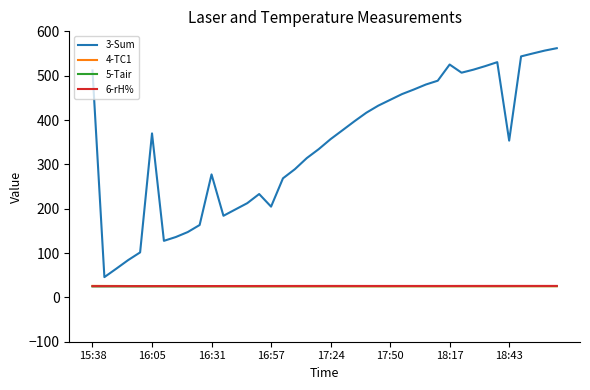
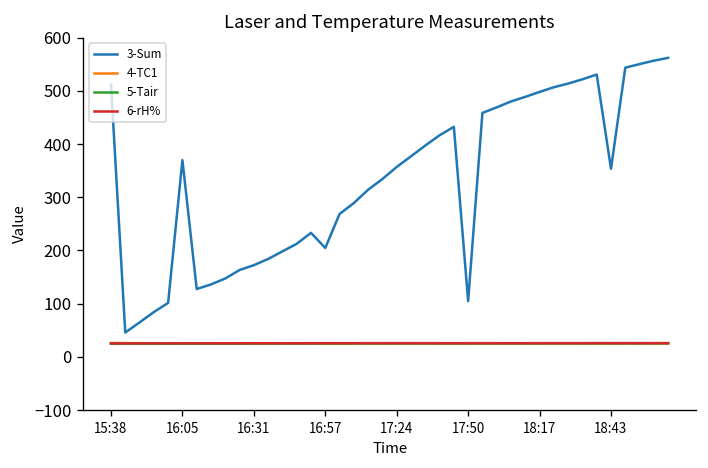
3-Sum, 16:31: 280 -> 170
3-Sum, 17:50: 450 -> 100
3-Sum, 18:17: 530 -> 500
